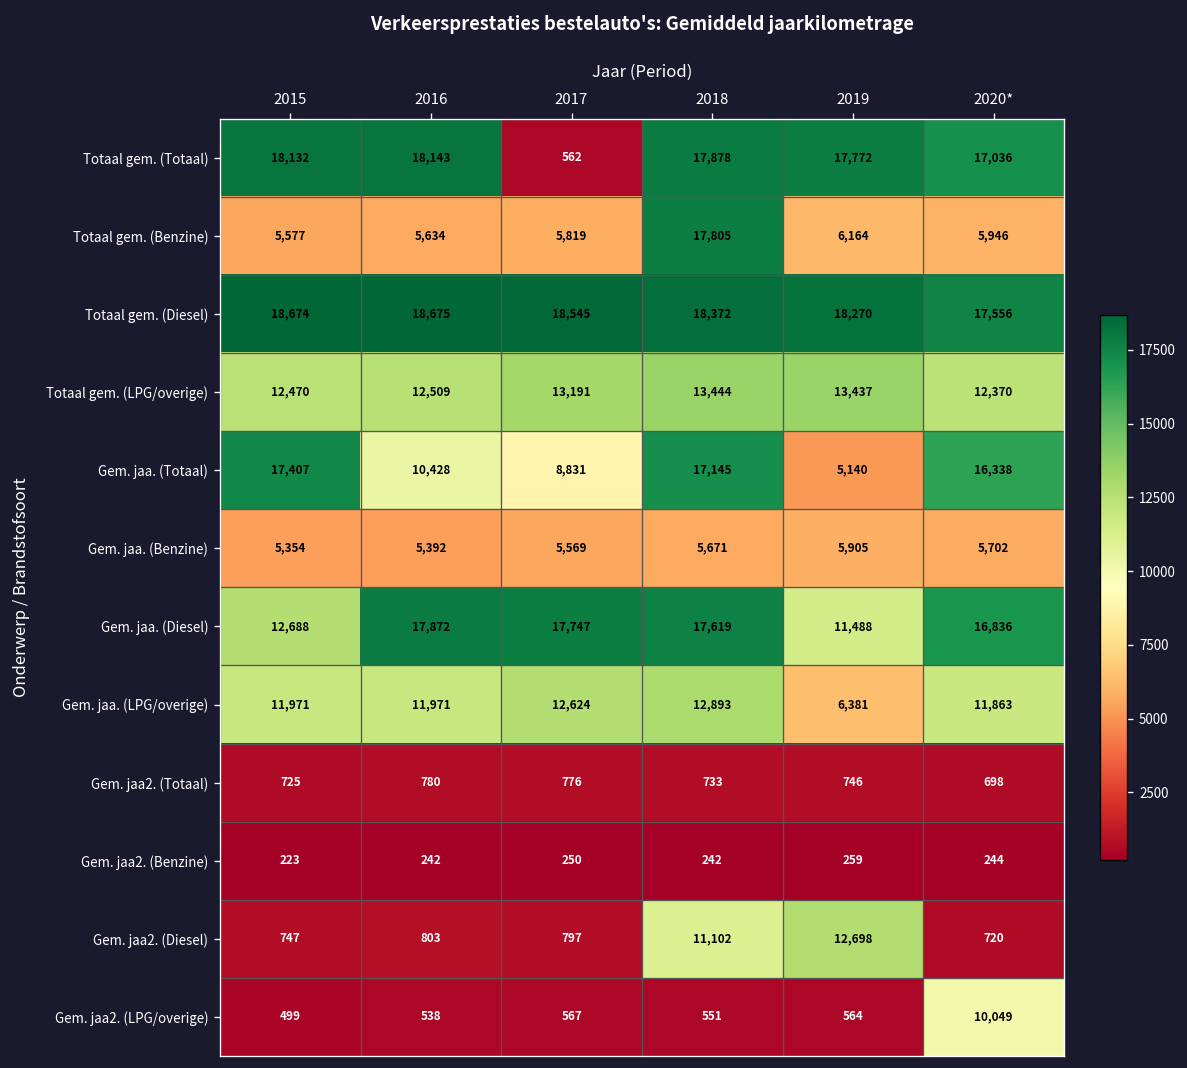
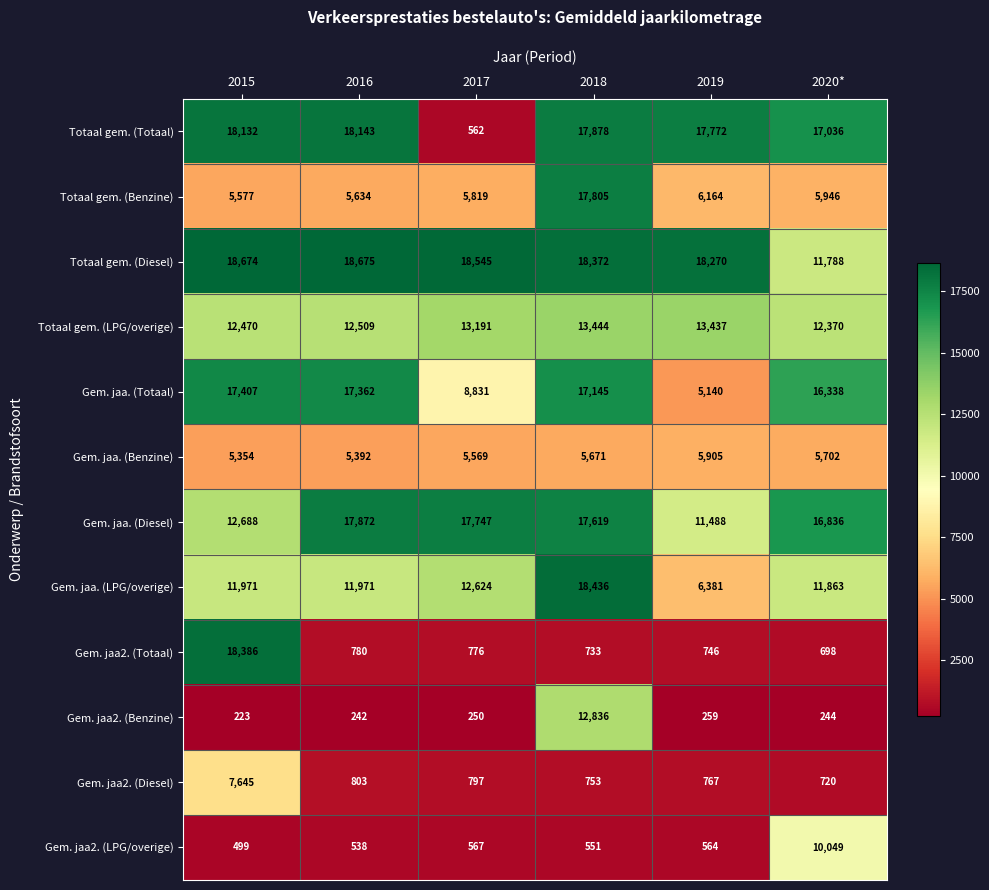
Totaal gem. (Diesel), 2020*: 17,556 -> 11,788
Gem. jaa. (Totaal), 2016: 10,428 -> 17,362
Gem. jaa. (LPG/overige), 2018: 12,893 -> 18,436
Gem. jaa2. (Totaal), 2015: 725 -> 18,386
Gem. jaa2. (Benzine), 2018: 242 -> 12,836
Gem. jaa2. (Diesel), 2015: 747 -> 7,645
Gem. jaa2. (Diesel), 2018: 11,102 -> 753
Gem. jaa2. (Diesel), 2019: 12,698 -> 767
